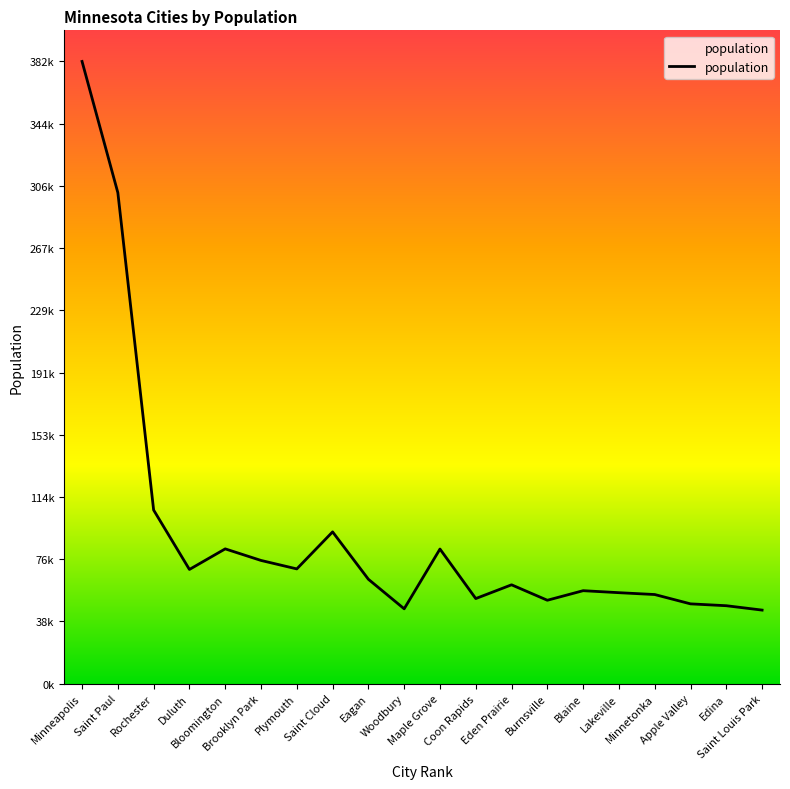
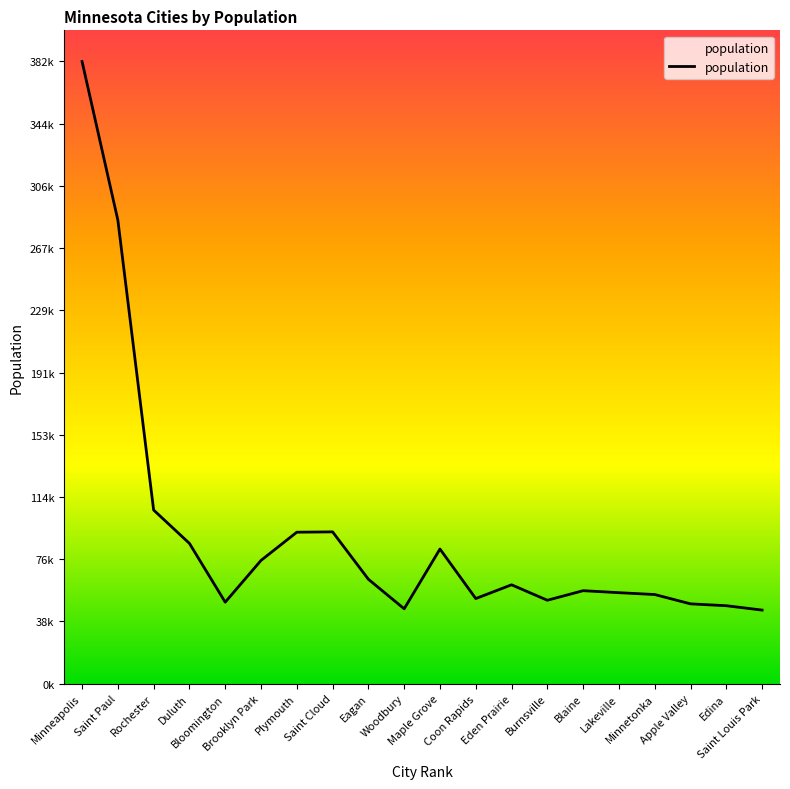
Saint Paul: 302000 -> 285000
Duluth: 70000 -> 86000
Bloomington: 83000 -> 50000
Plymouth: 71000 -> 93000
